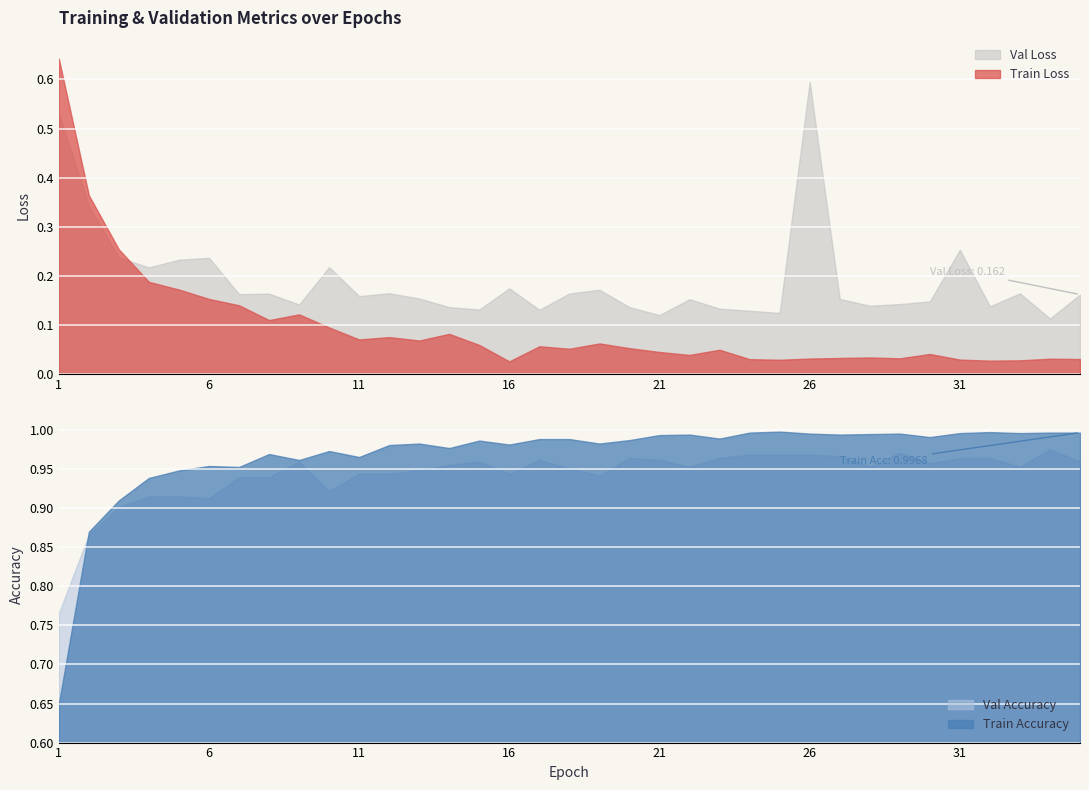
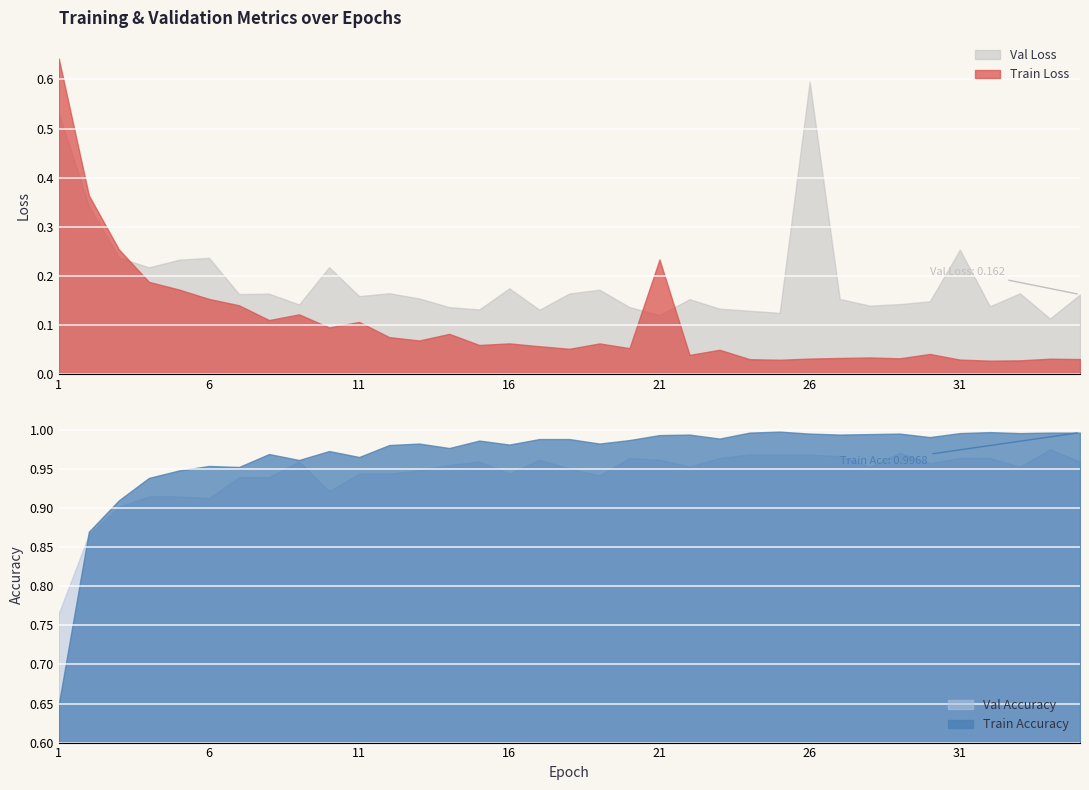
Training & Validation Metrics over Epochs, Train Loss, 11: 0.07 -> 0.11
Training & Validation Metrics over Epochs, Train Loss, 16: 0.03 -> 0.06
Training & Validation Metrics over Epochs, Train Loss, 21: 0.04 -> 0.23
